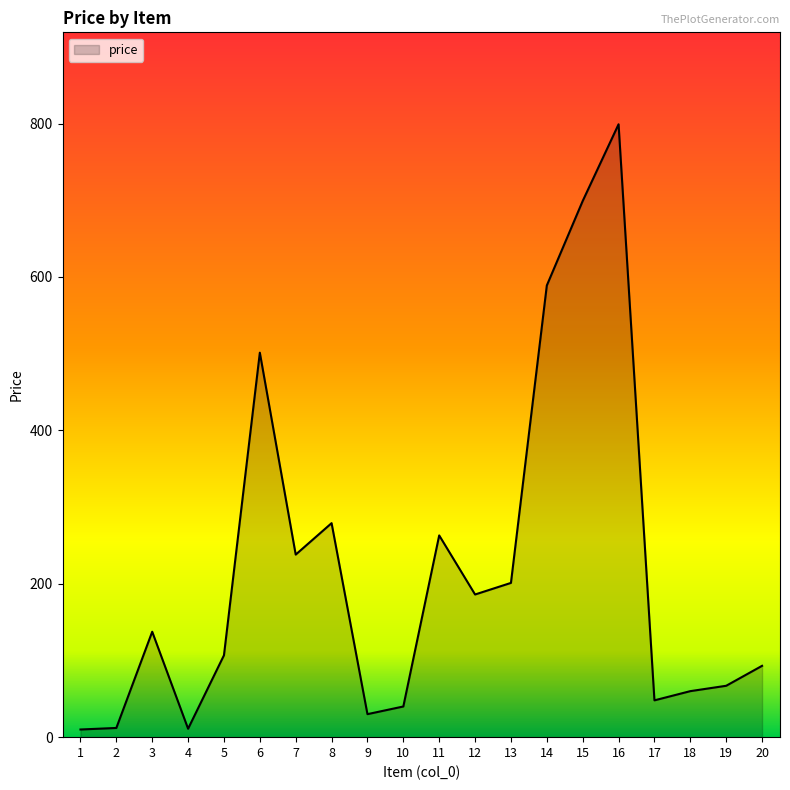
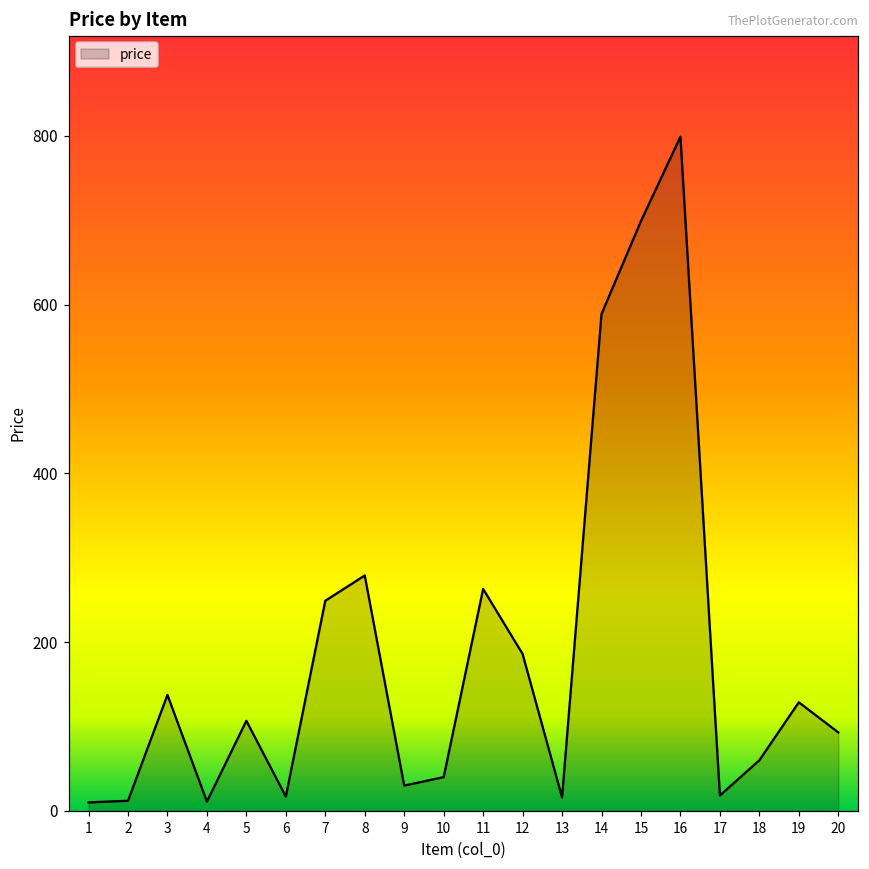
6: 500 -> 20
7: 240 -> 250
13: 200 -> 20
17: 50 -> 20
19: 70 -> 130
